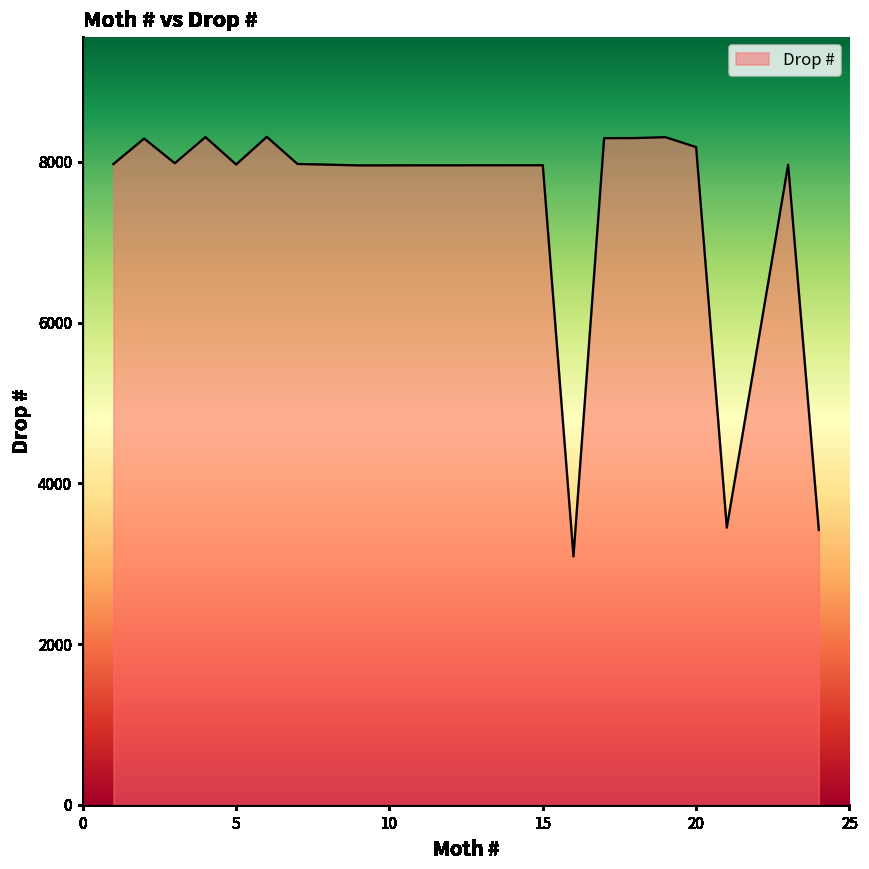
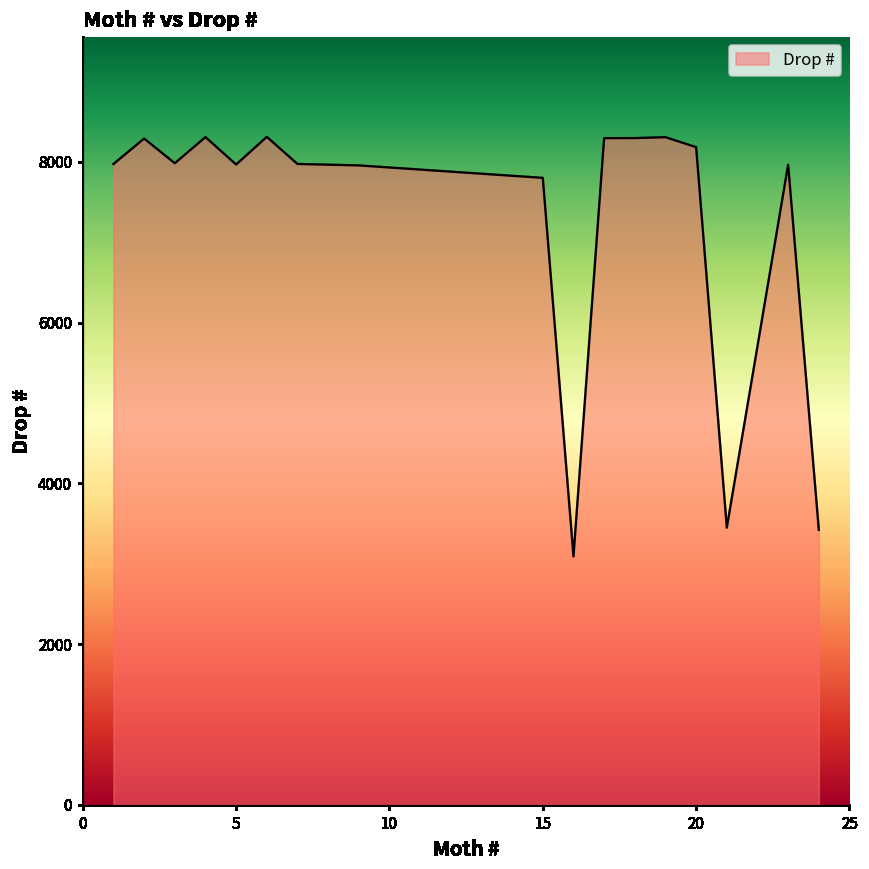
15: 8000 -> 7800
